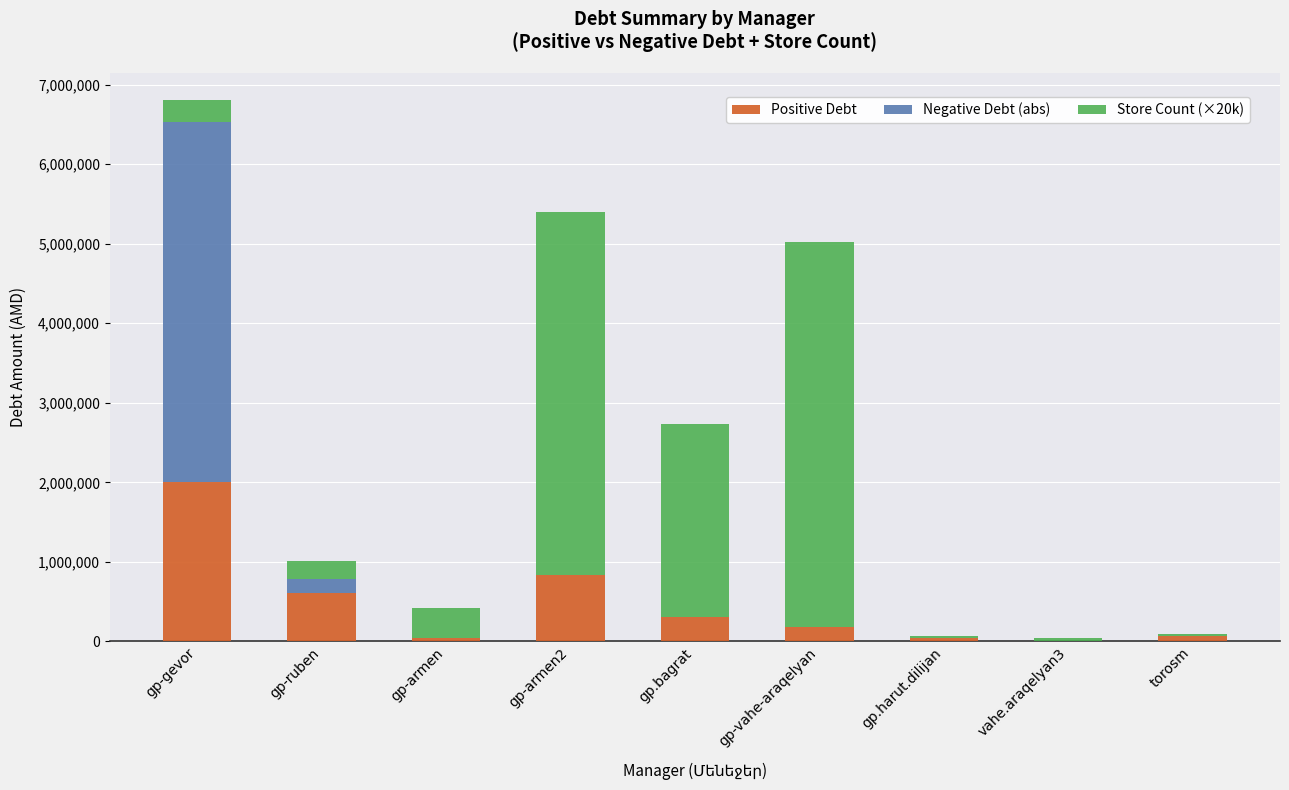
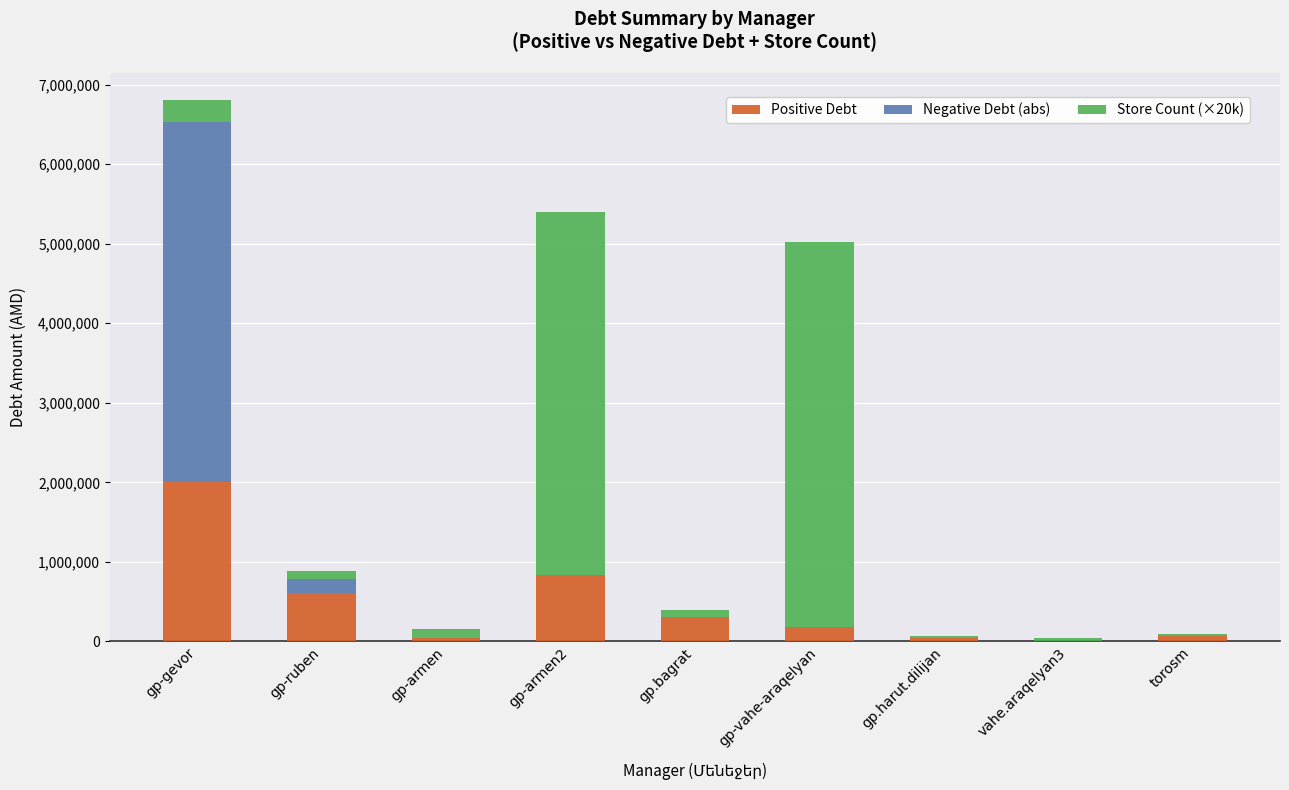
Store Count (×20k), gp-ruben: 200,000 -> 100,000
Store Count (×20k), gp-armen: 400,000 -> 100,000
Store Count (×20k), gp.bagrat: 2,400,000 -> 100,000
